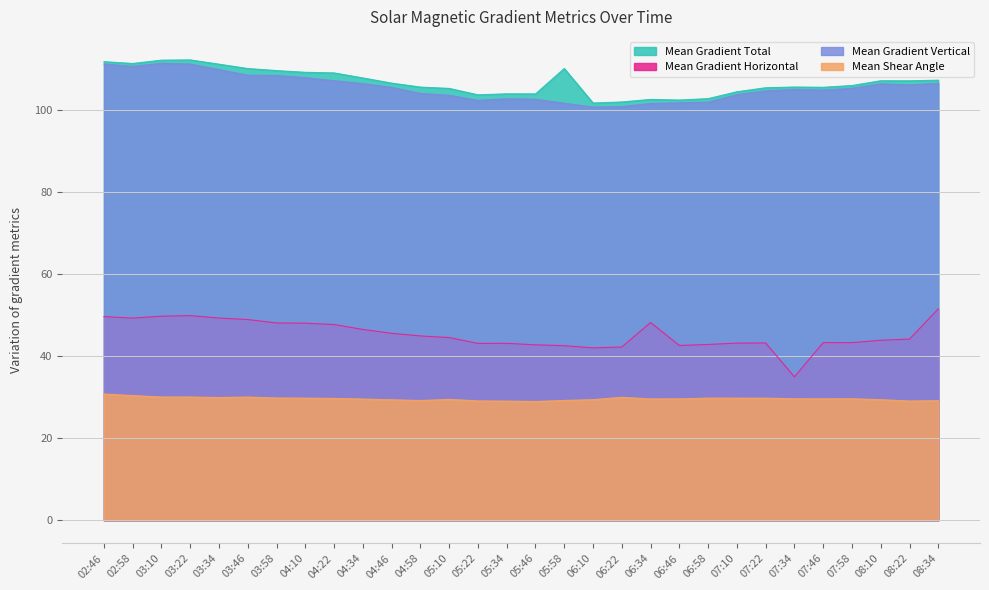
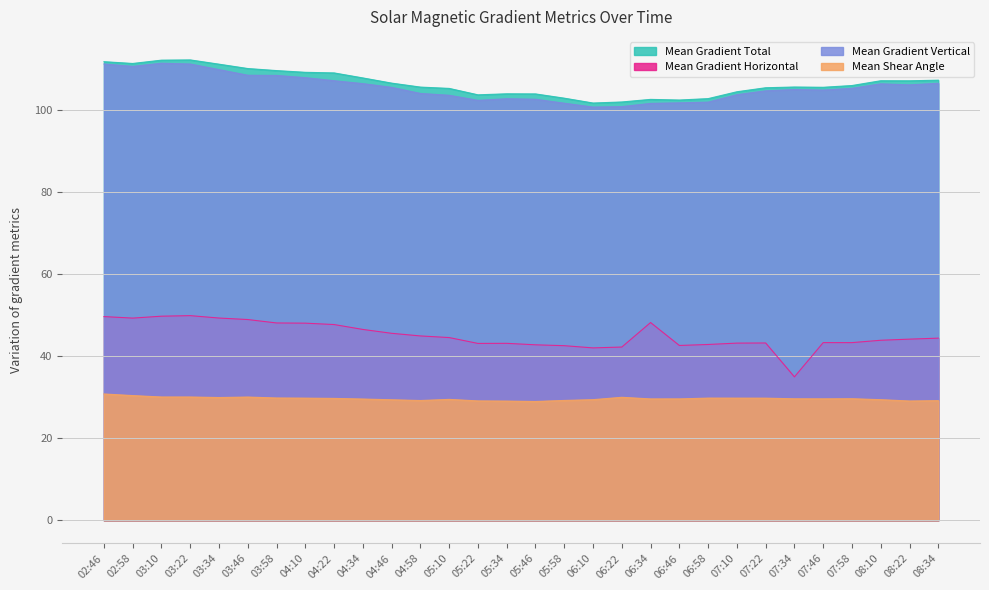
Mean Gradient Total, 05:58: 110 -> 103
Mean Gradient Horizontal, 08:34: 52 -> 44
